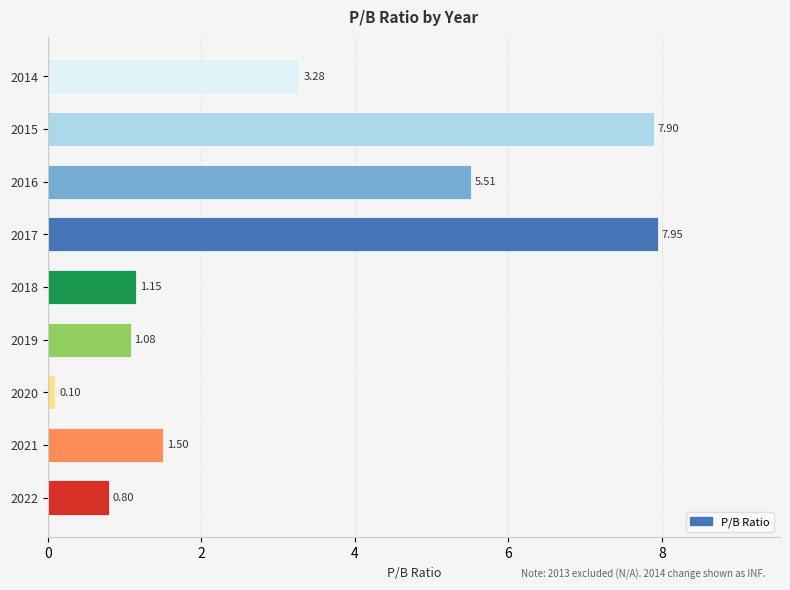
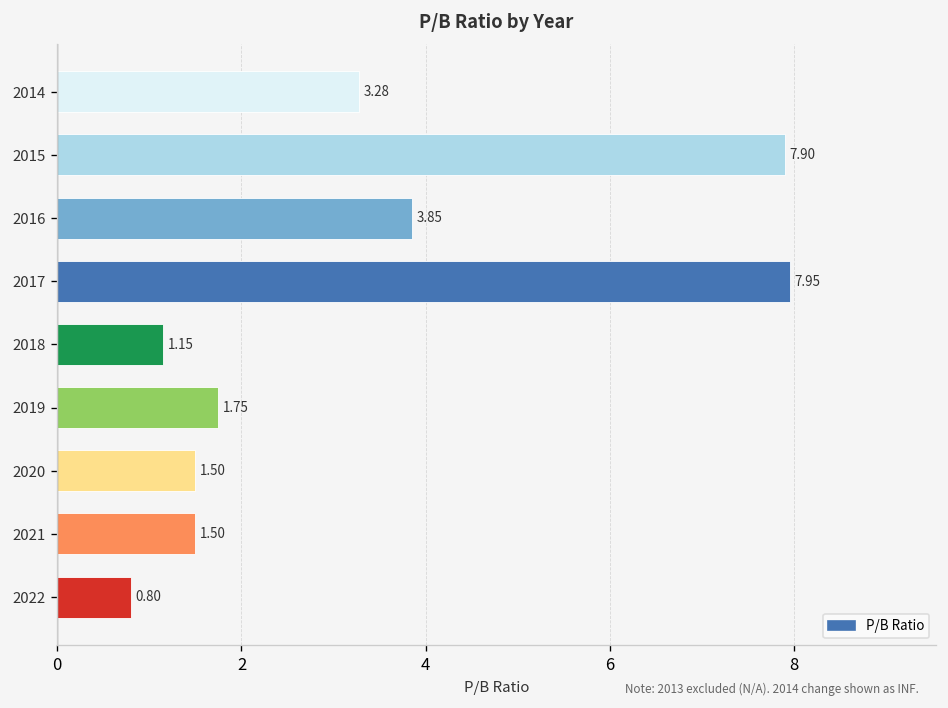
2016: 5.51 -> 3.85
2019: 1.08 -> 1.75
2020: 0.10 -> 1.50
